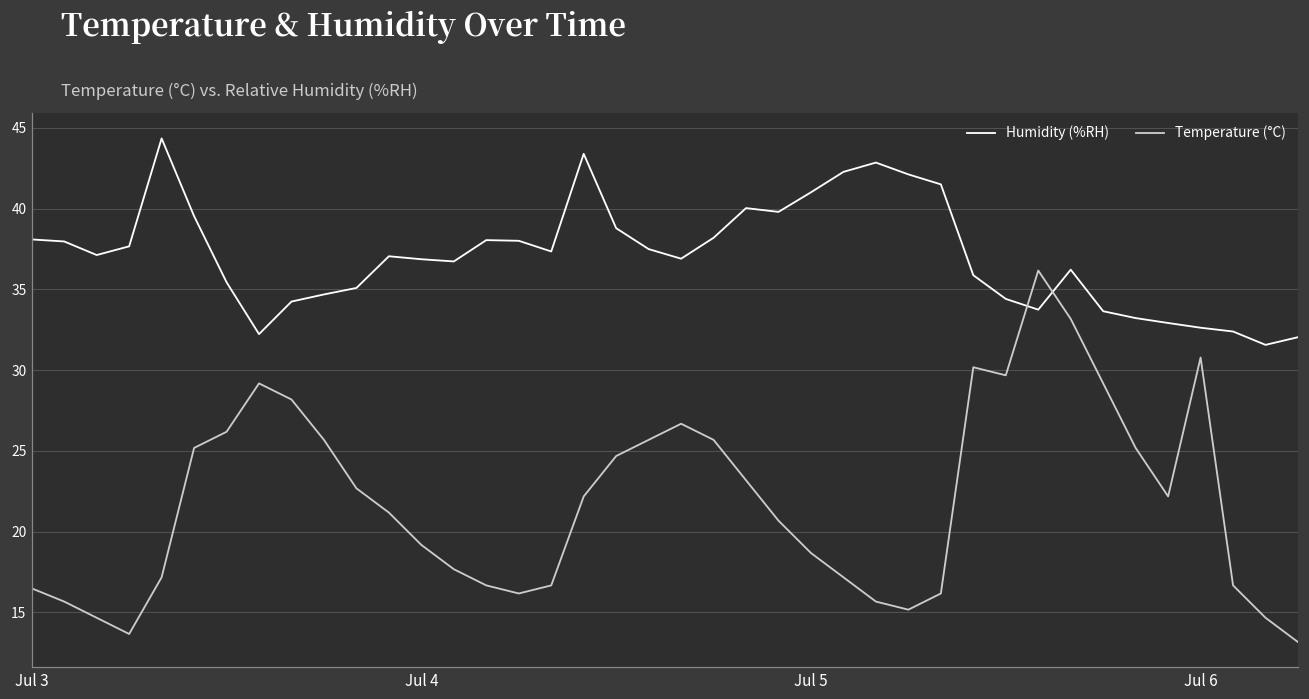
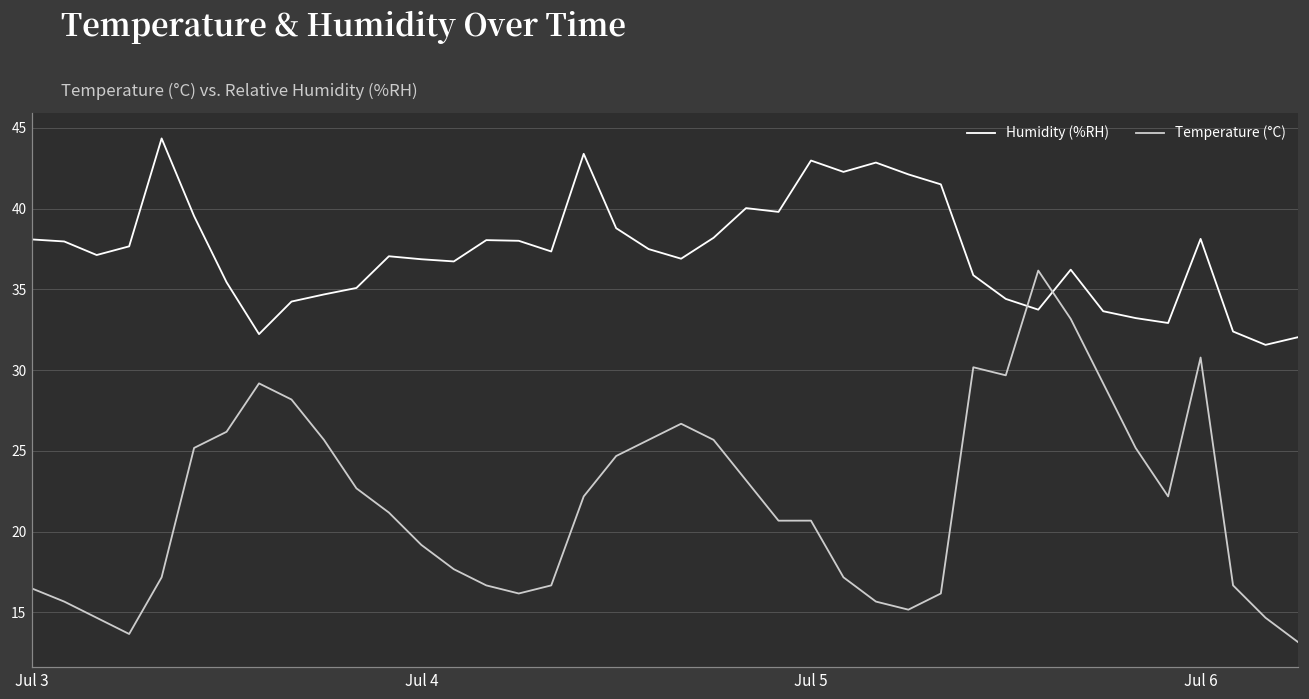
Humidity (%RH), Jul 5: 41.0 -> 43.0
Temperature (°C), Jul 5: 18.7 -> 20.7
Humidity (%RH), Jul 6: 32.6 -> 38.1
